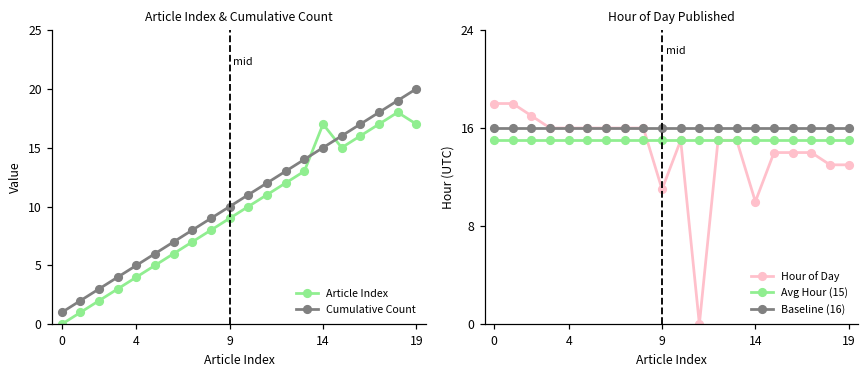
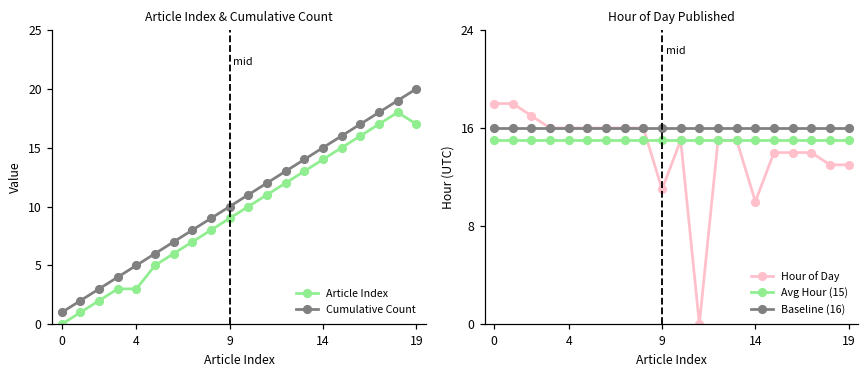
Article Index & Cumulative Count, Article Index, 4: 4 -> 3
Article Index & Cumulative Count, Article Index, 14: 17 -> 14
